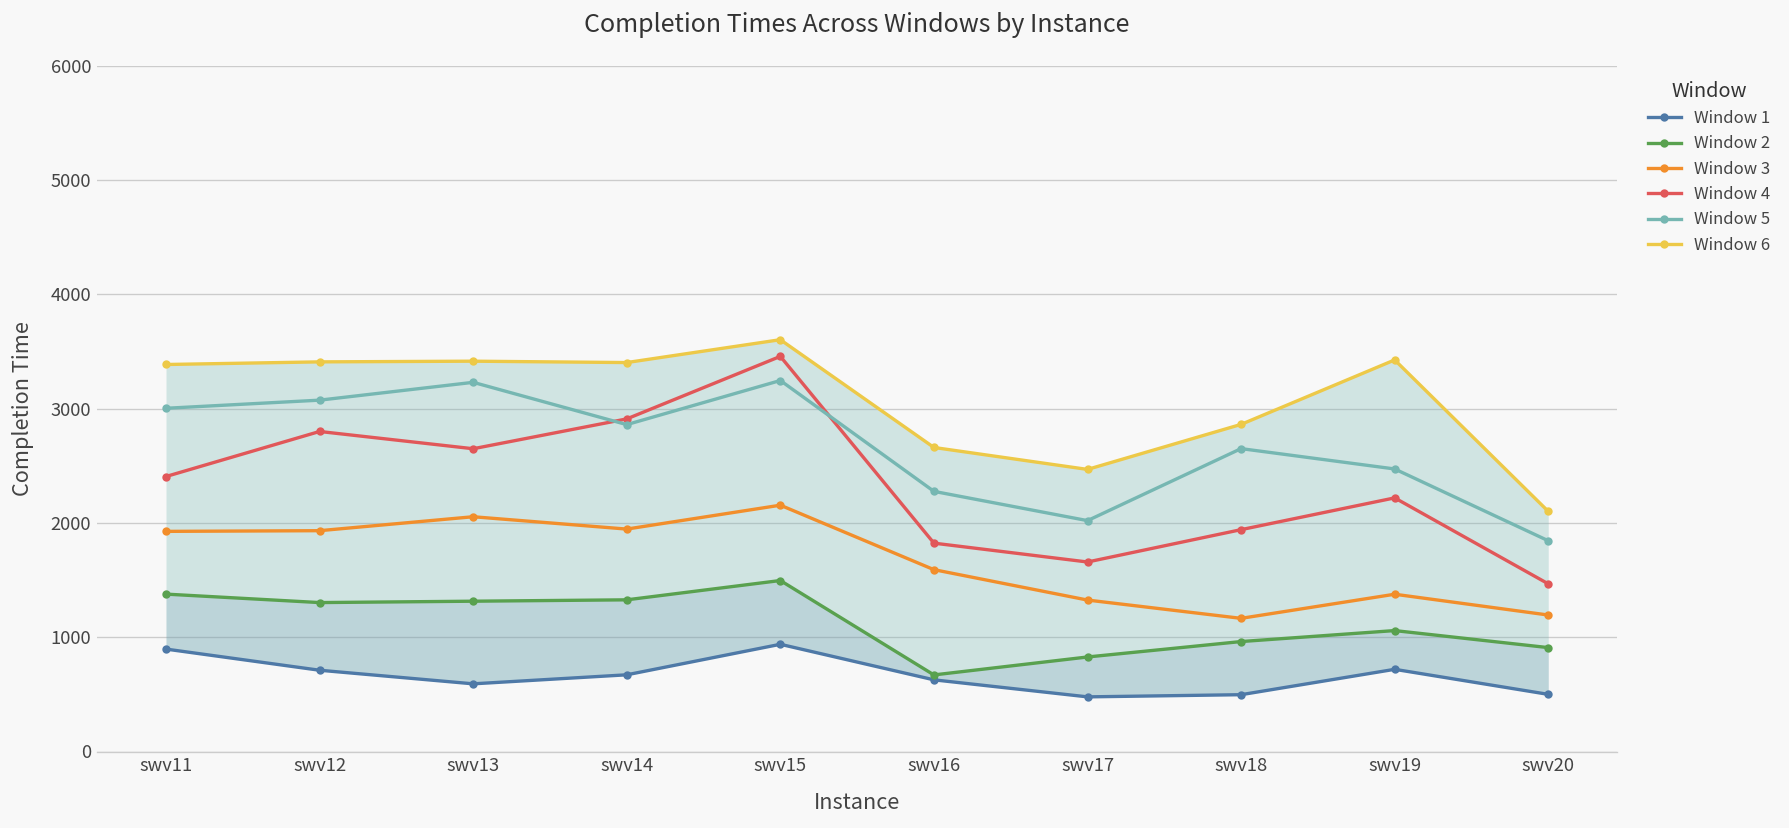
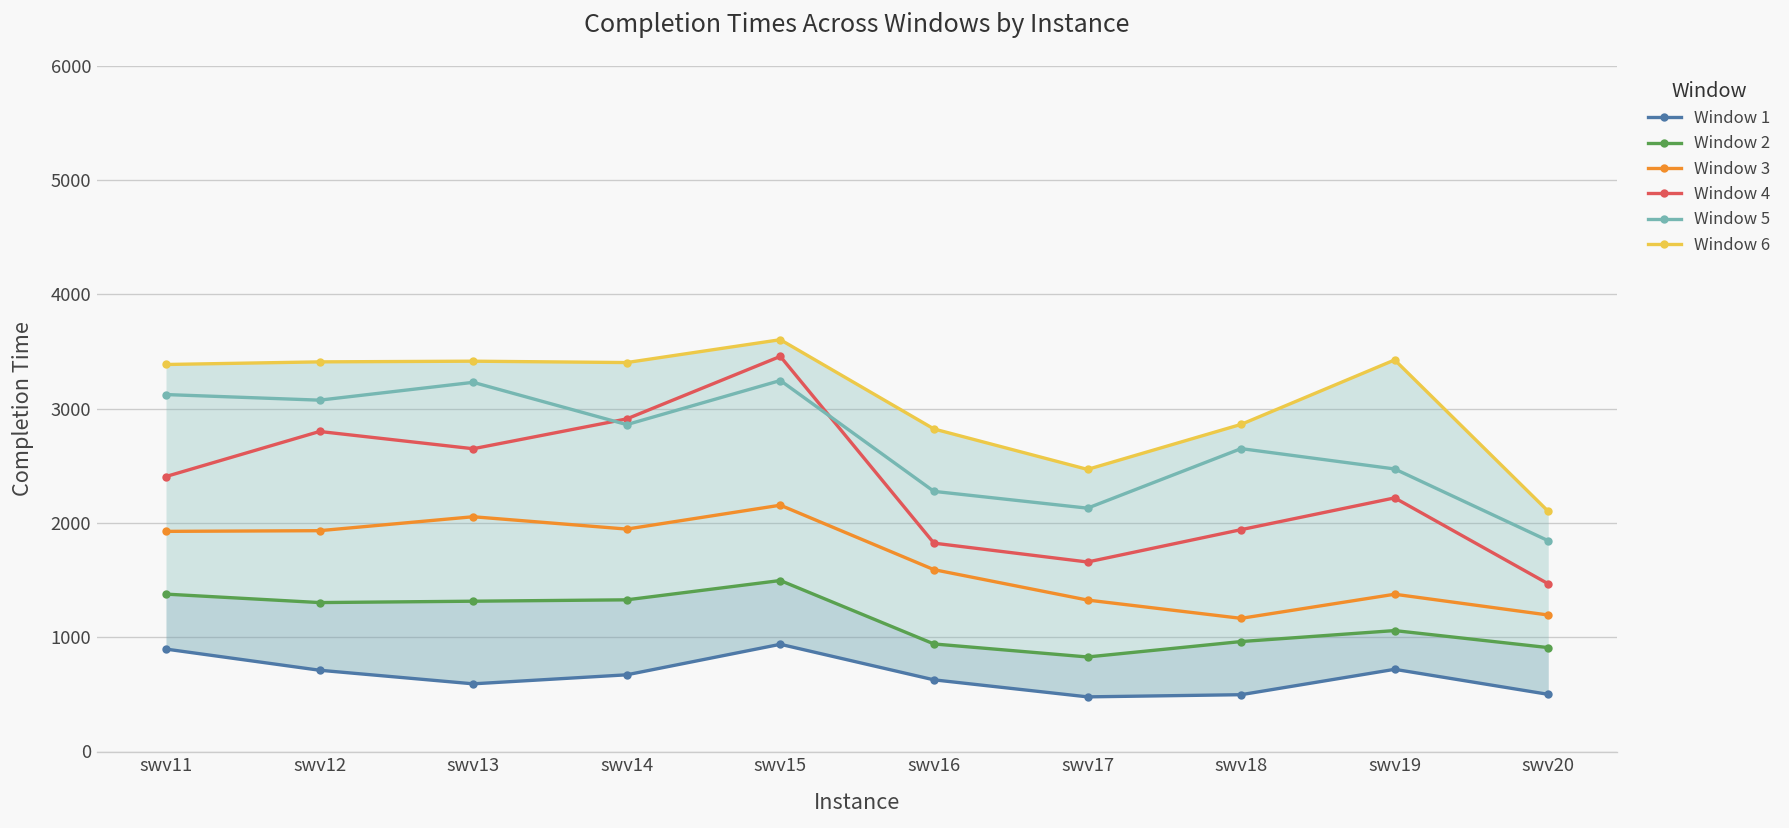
Window 5, swv11: 3000 -> 3100
Window 2, swv16: 700 -> 900
Window 6, swv16: 2700 -> 2800
Window 5, swv17: 2000 -> 2100
